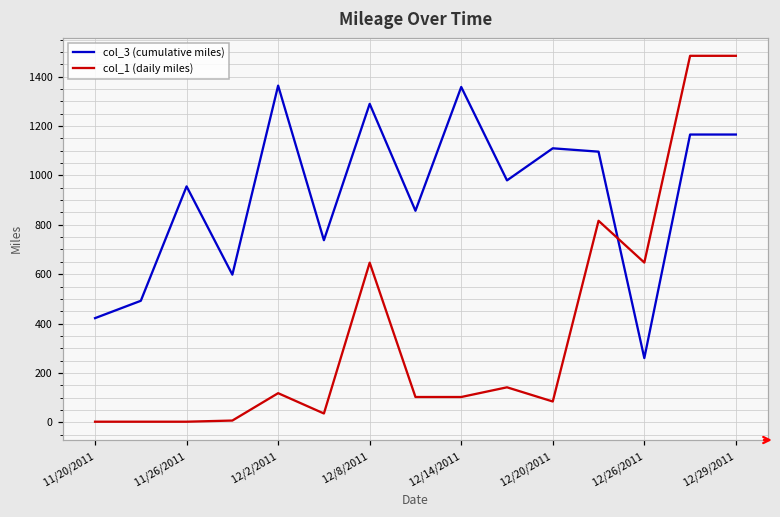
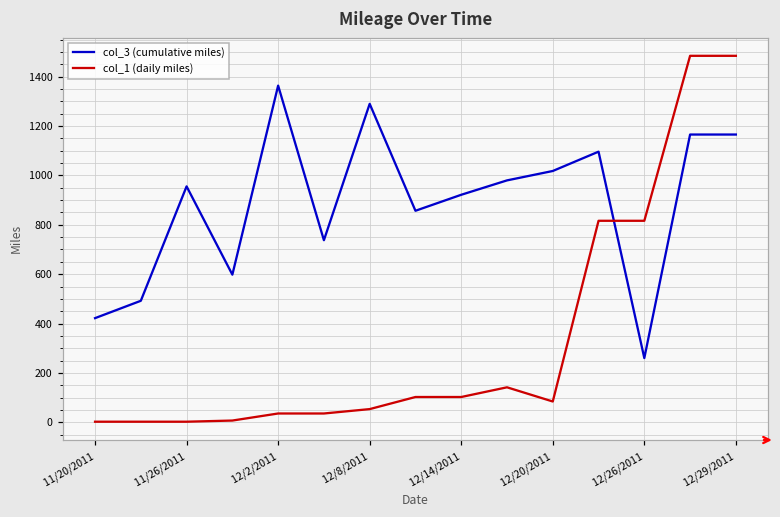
col_1 (daily miles), 12/2/2011: 120 -> 40
col_1 (daily miles), 12/8/2011: 650 -> 50
col_3 (cumulative miles), 12/14/2011: 1360 -> 920
col_3 (cumulative miles), 12/20/2011: 1110 -> 1020
col_1 (daily miles), 12/26/2011: 650 -> 820
